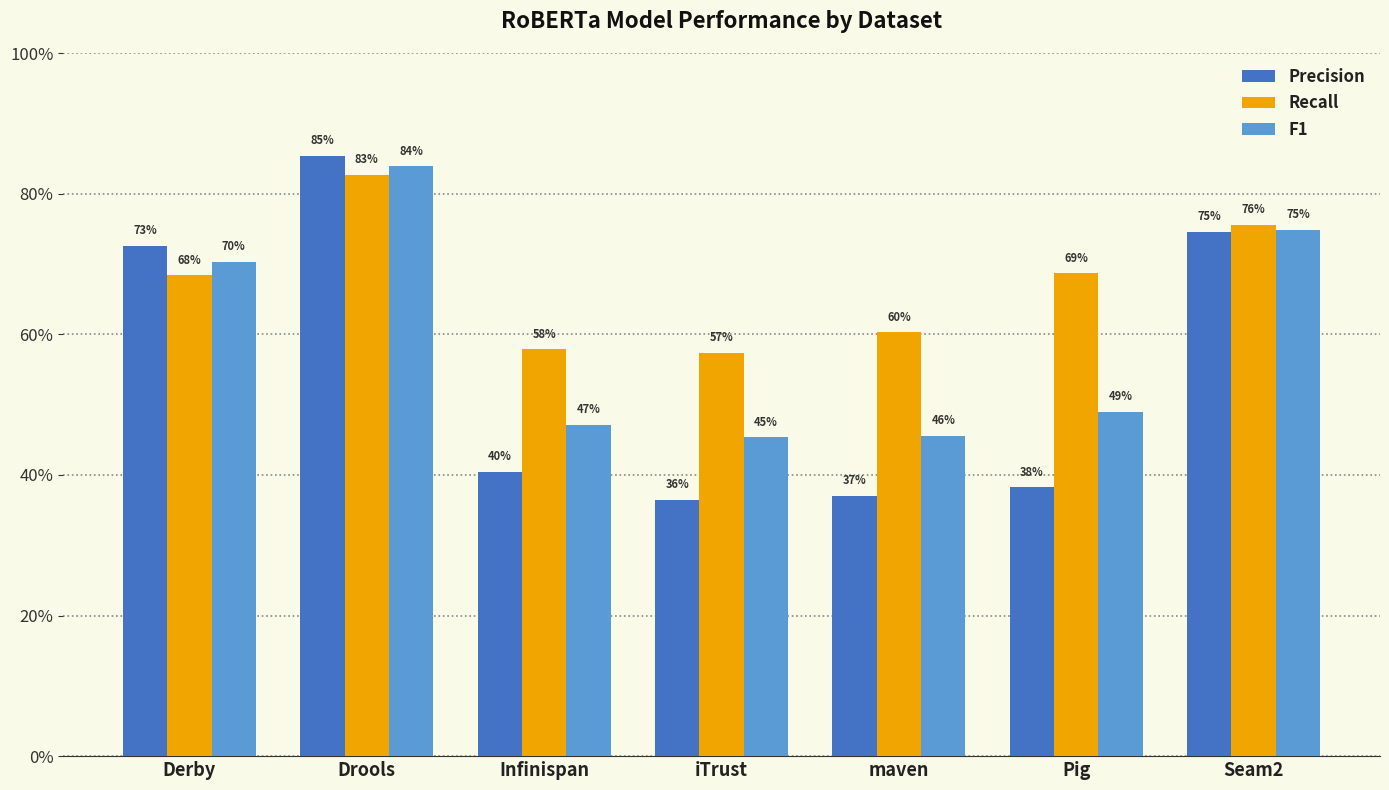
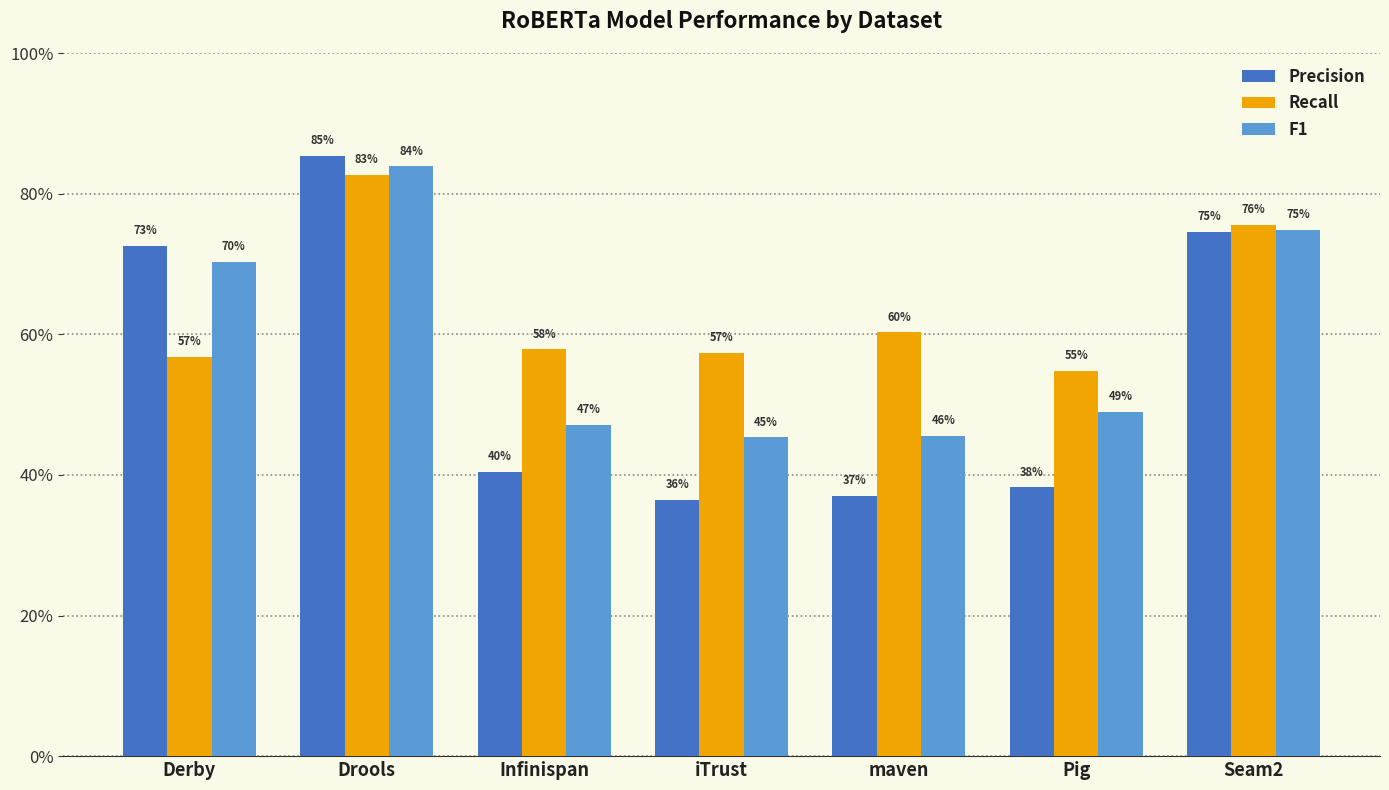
Recall, Derby: 68% -> 57%
Recall, Pig: 69% -> 55%
